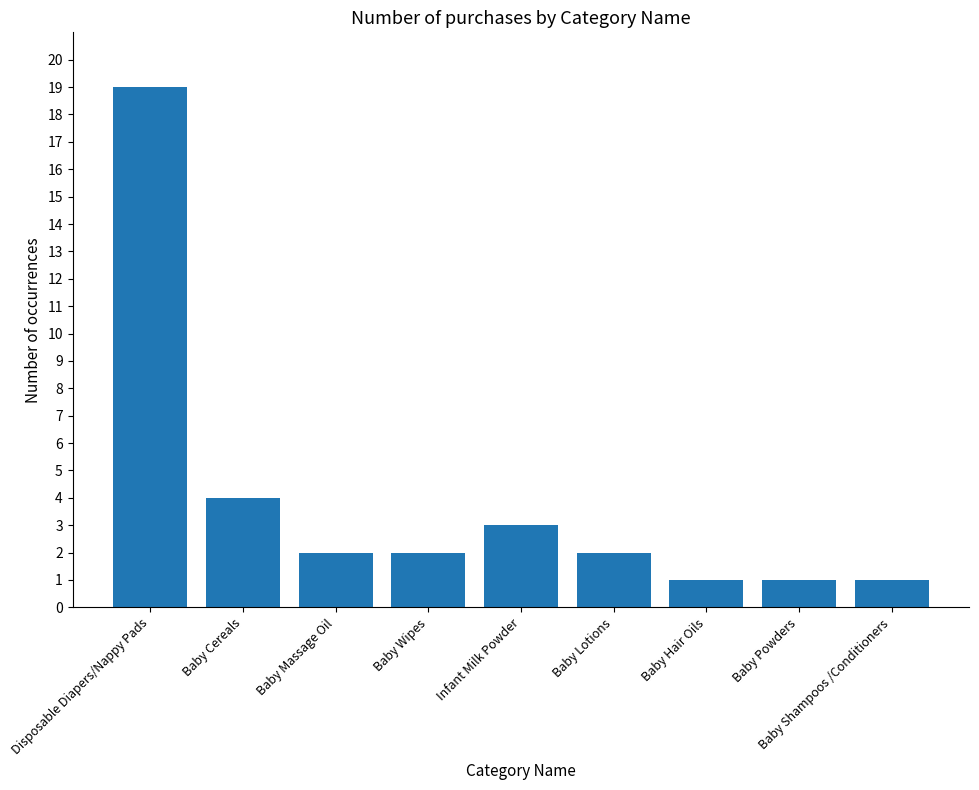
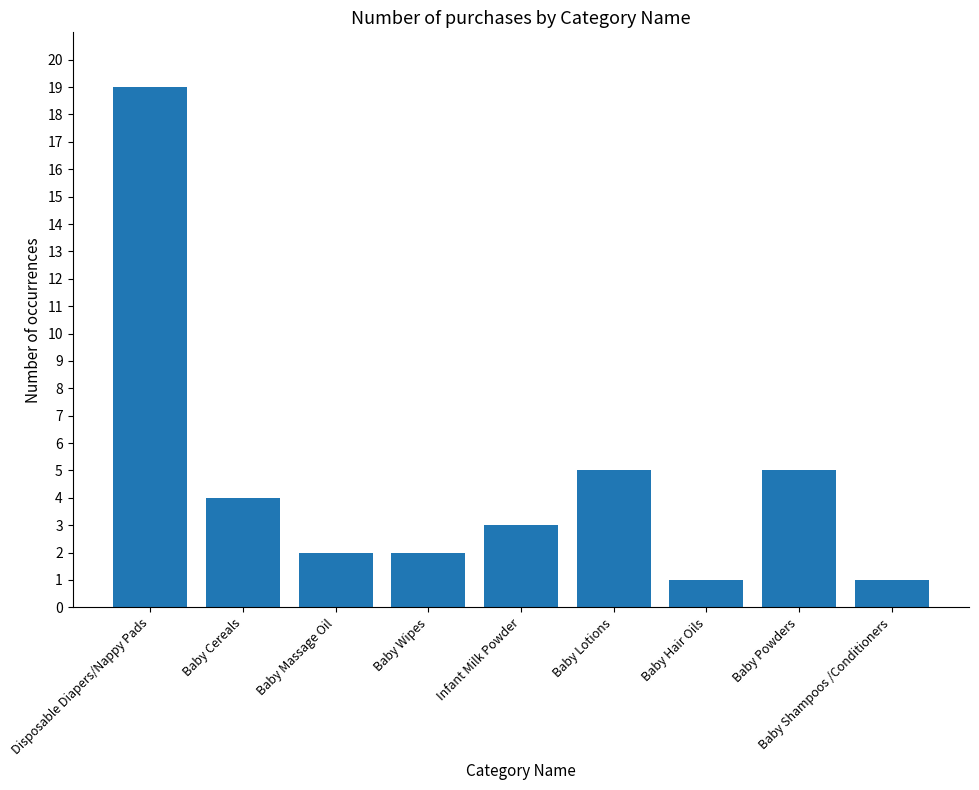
Baby Lotions: 2 -> 5
Baby Powders: 1 -> 5
